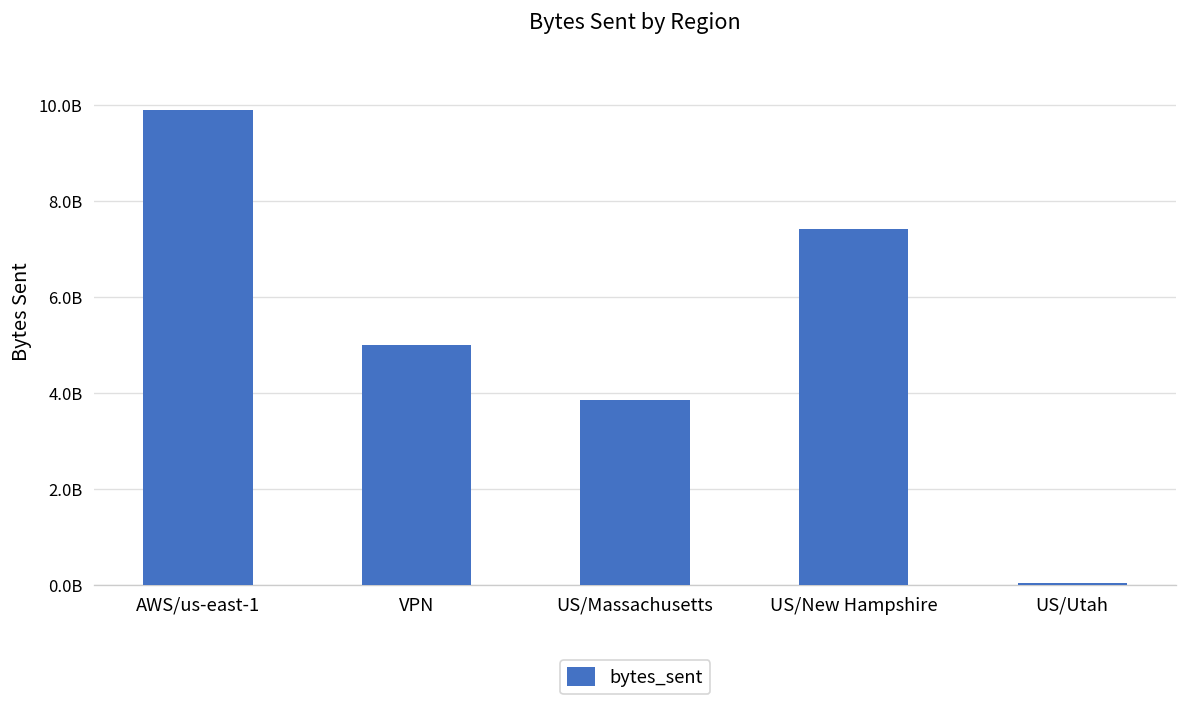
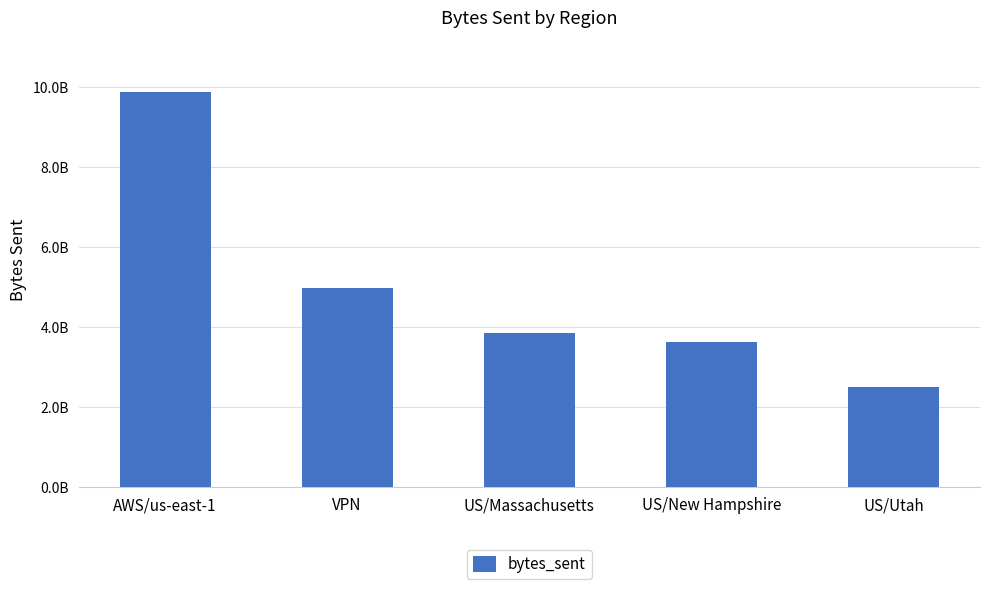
US/New Hampshire: 7400000000 -> 3600000000
US/Utah: 0 -> 2500000000
